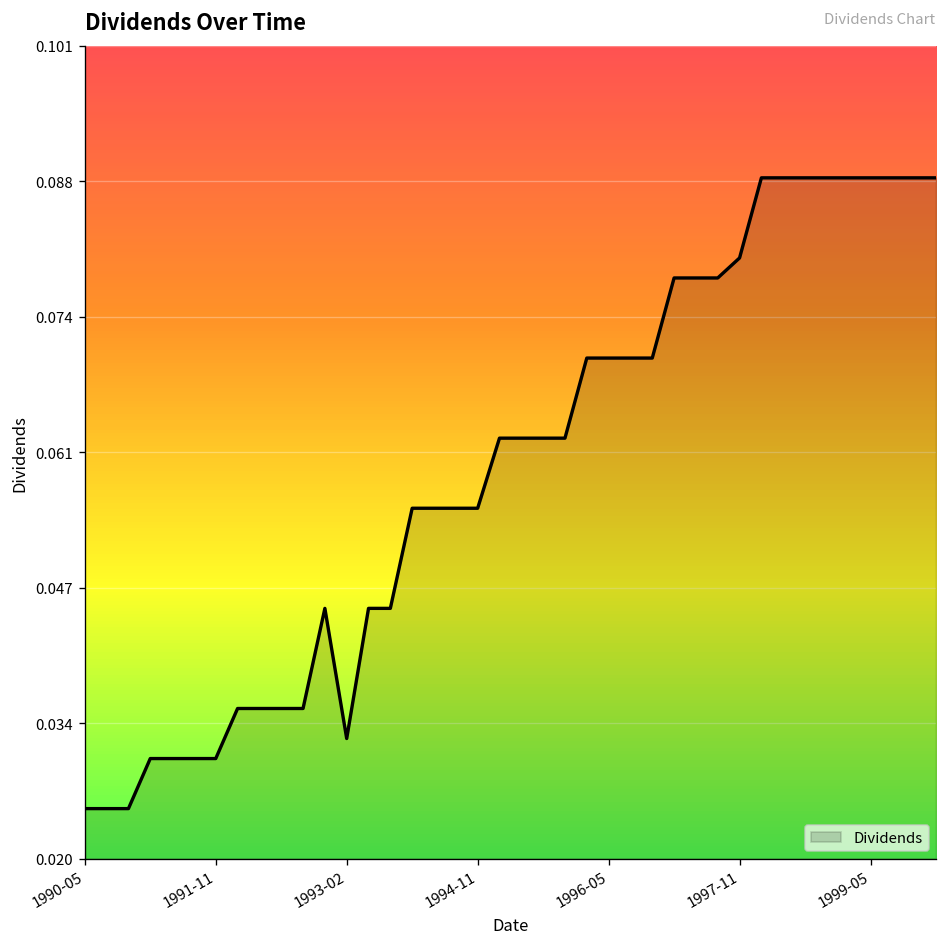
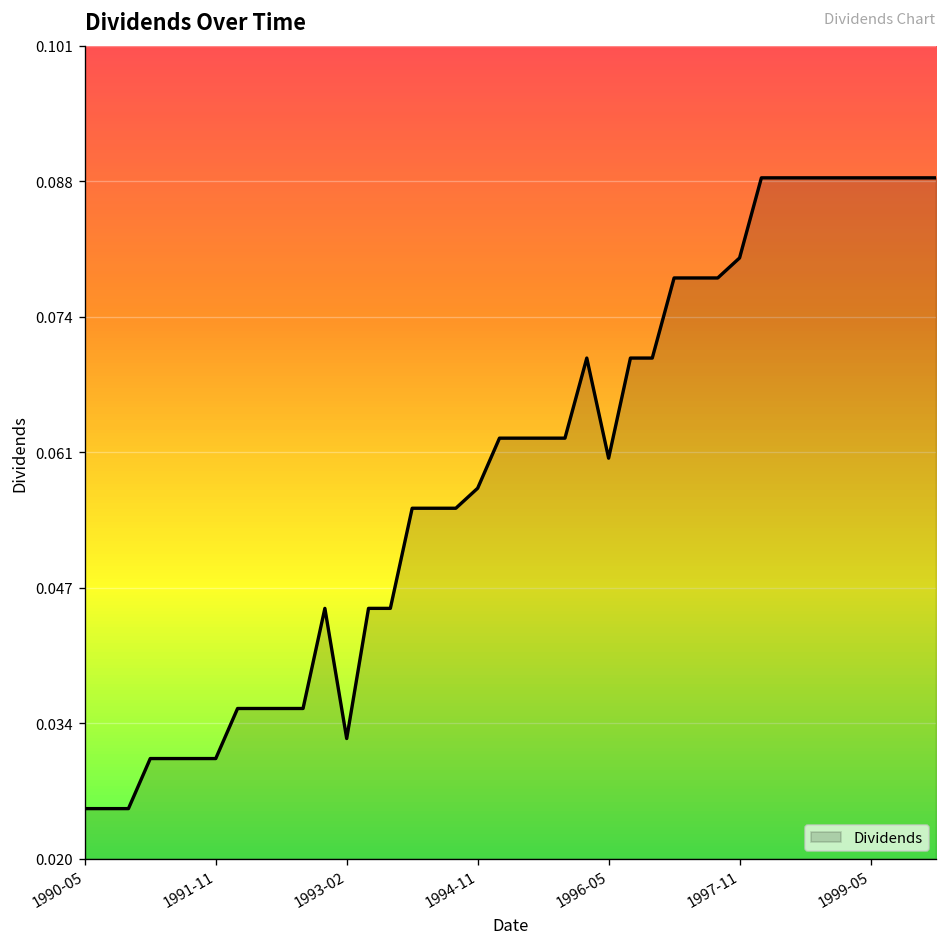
1994-11: 0.055 -> 0.057
1996-05: 0.07 -> 0.06
